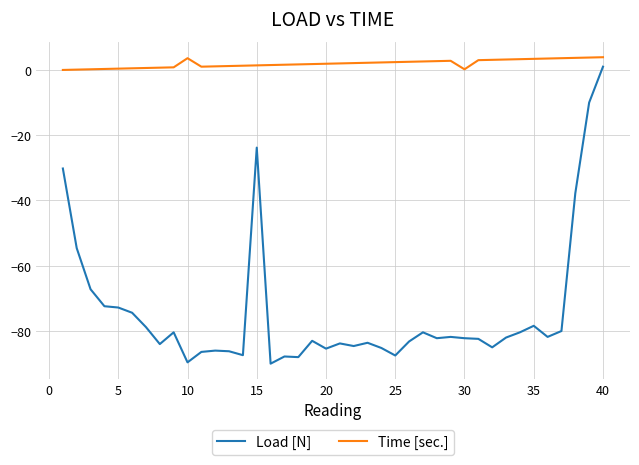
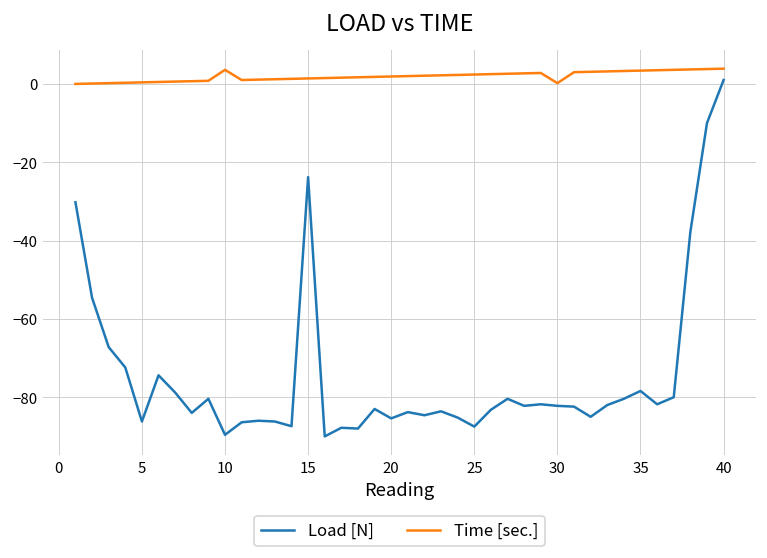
Load [N], 5: -73 -> -86
